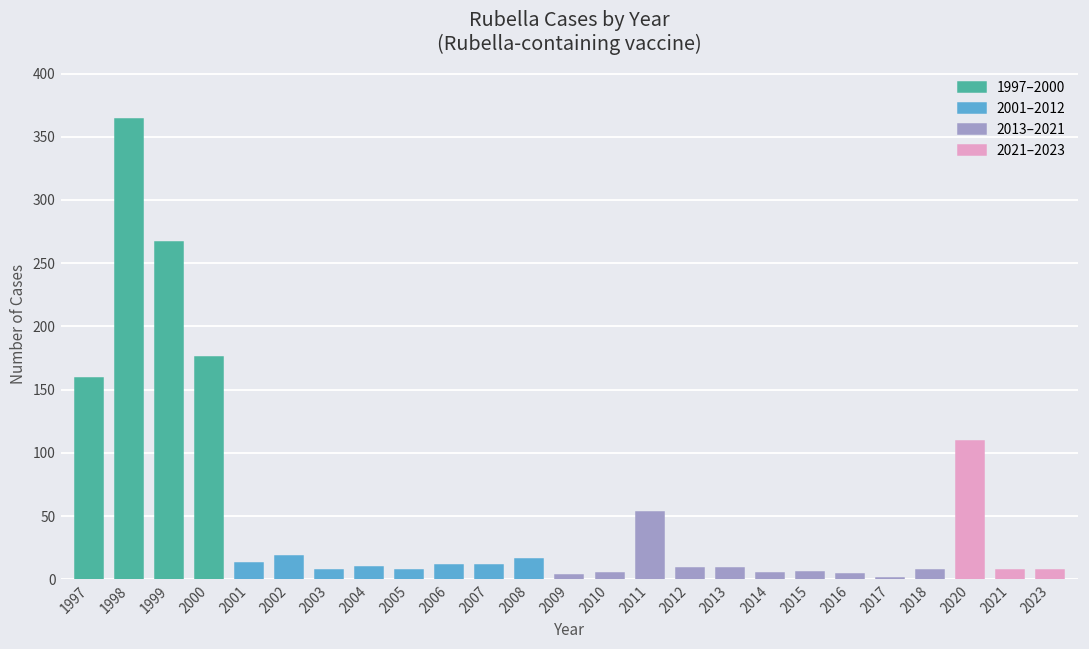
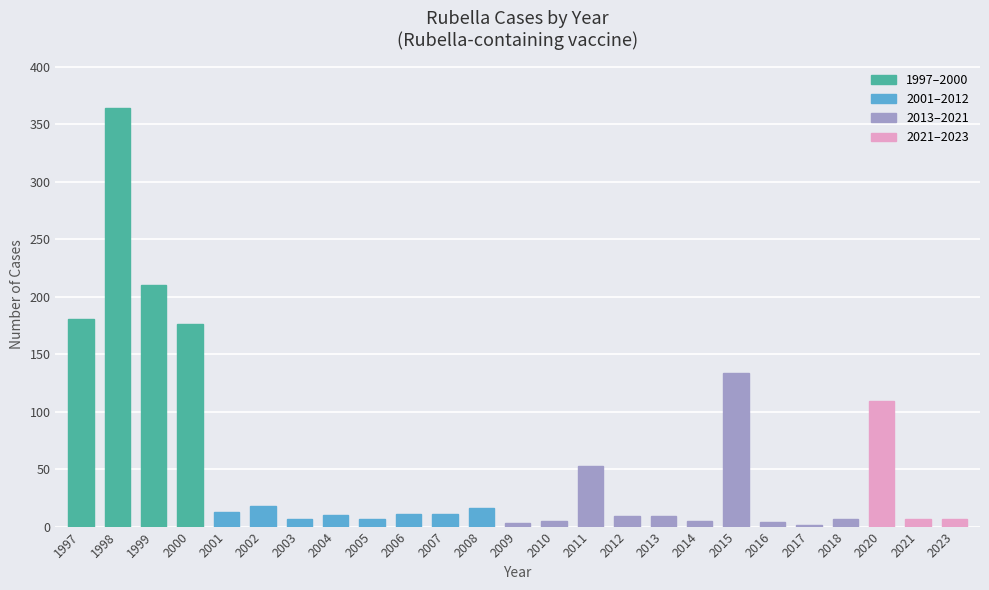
1997: 159 -> 181
1999: 267 -> 210
2015: 6 -> 134
